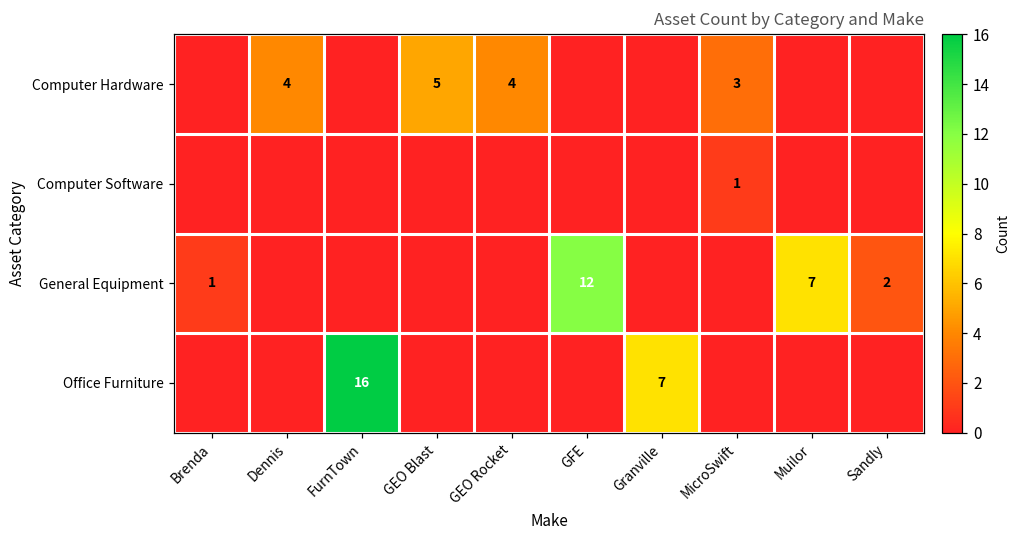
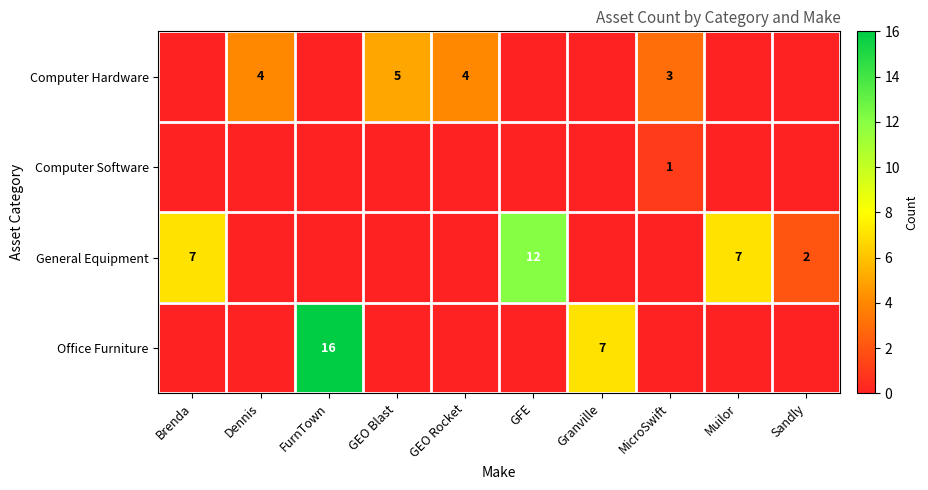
General Equipment, Brenda: 1 -> 7
